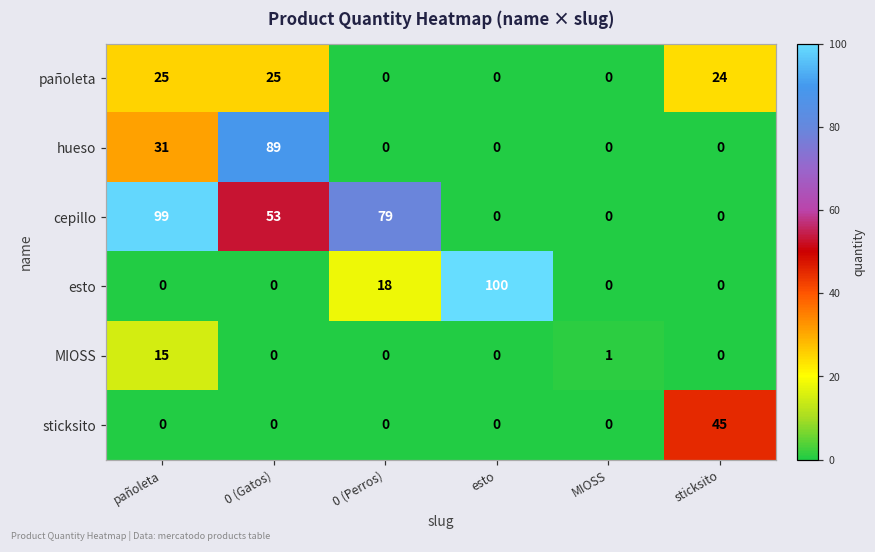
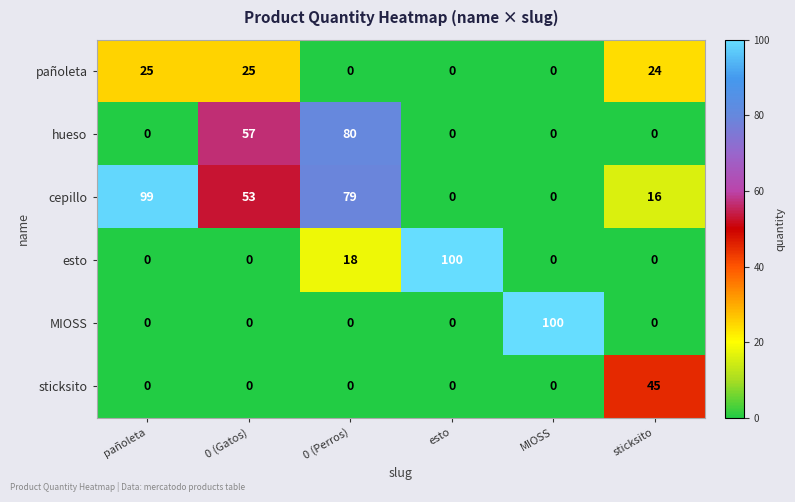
hueso, pañoleta: 31 -> 0
hueso, 0 (Gatos): 89 -> 57
hueso, 0 (Perros): 0 -> 80
cepillo, sticksito: 0 -> 16
MIOSS, pañoleta: 15 -> 0
MIOSS, MIOSS: 1 -> 100
